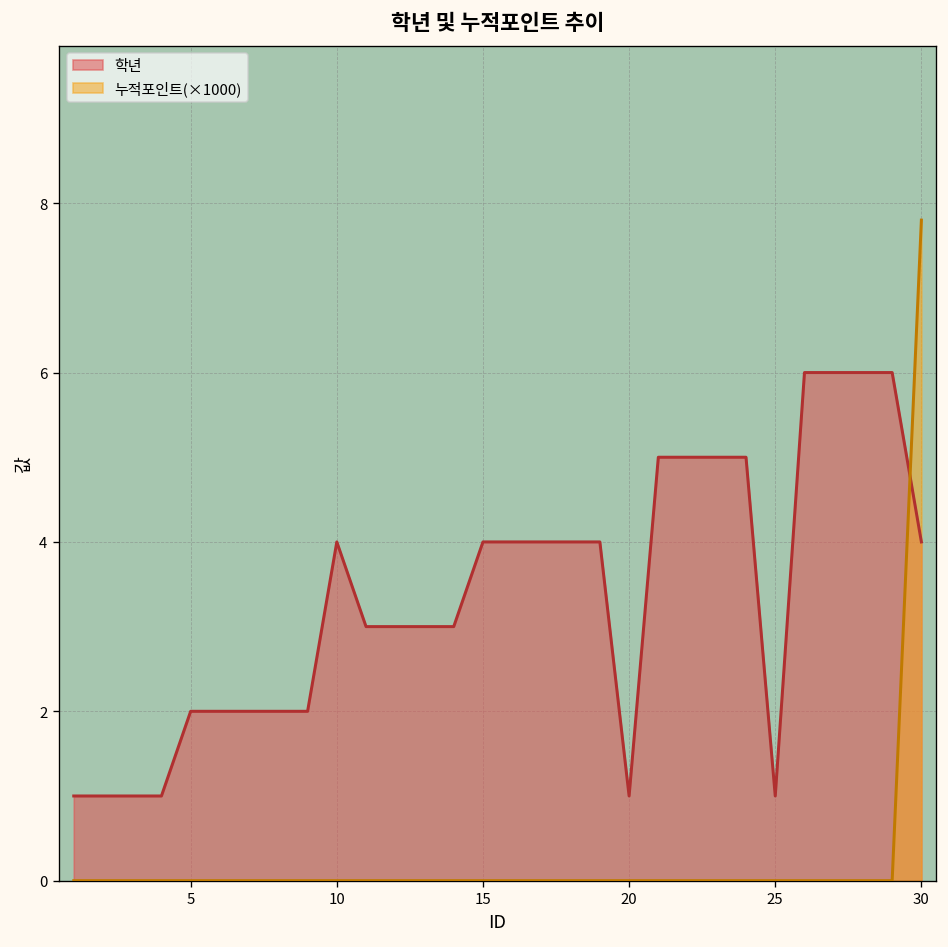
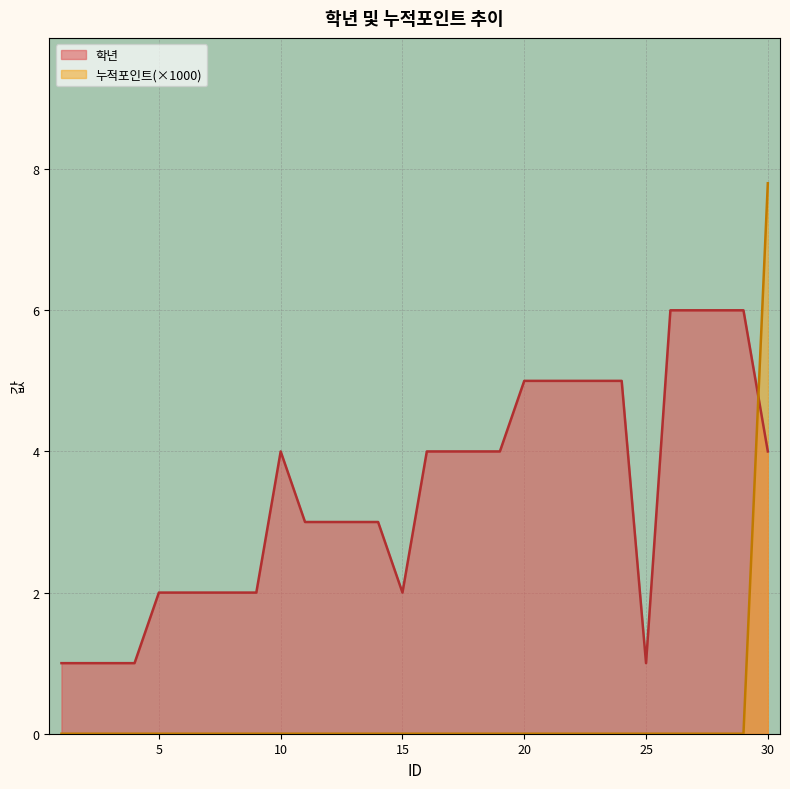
학년, 15: 4 -> 2
학년, 20: 1 -> 5
